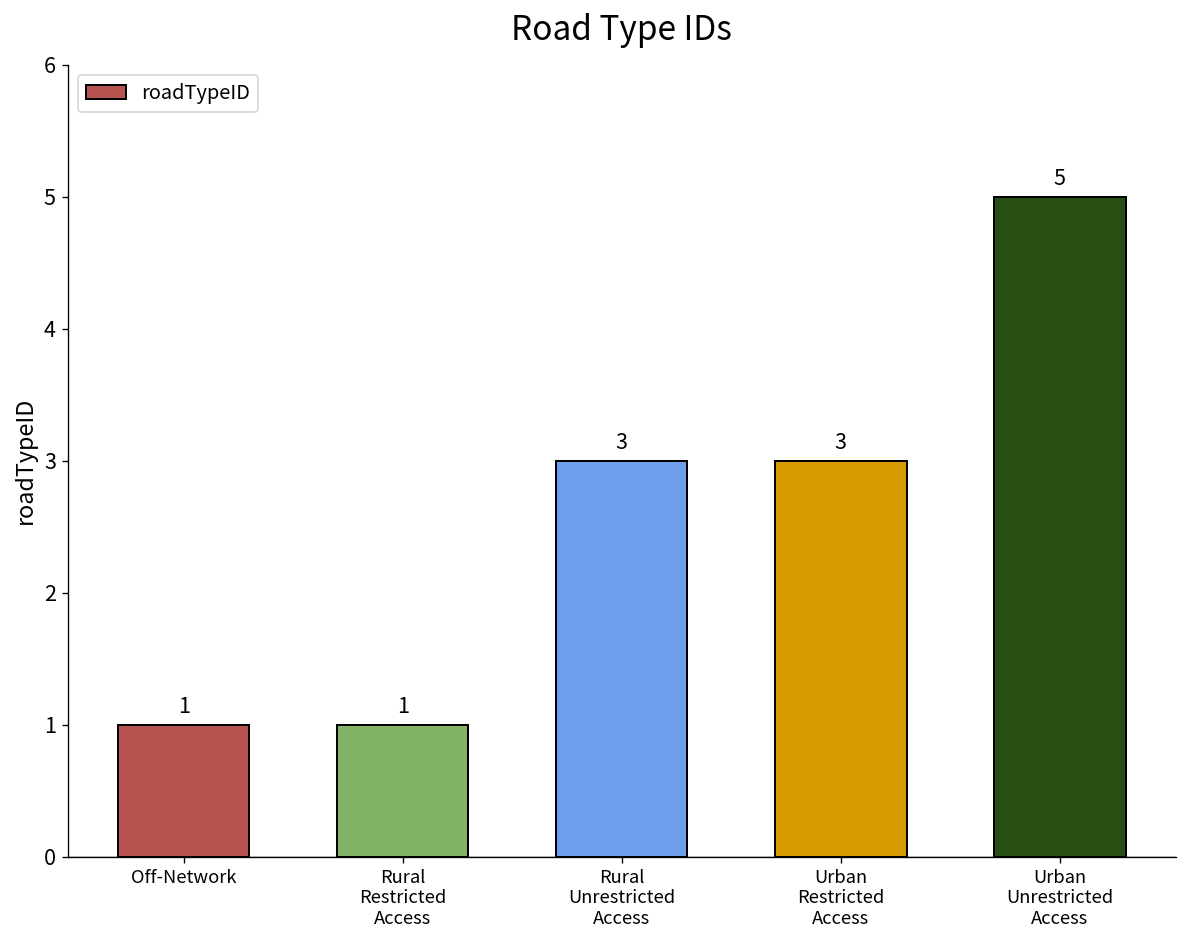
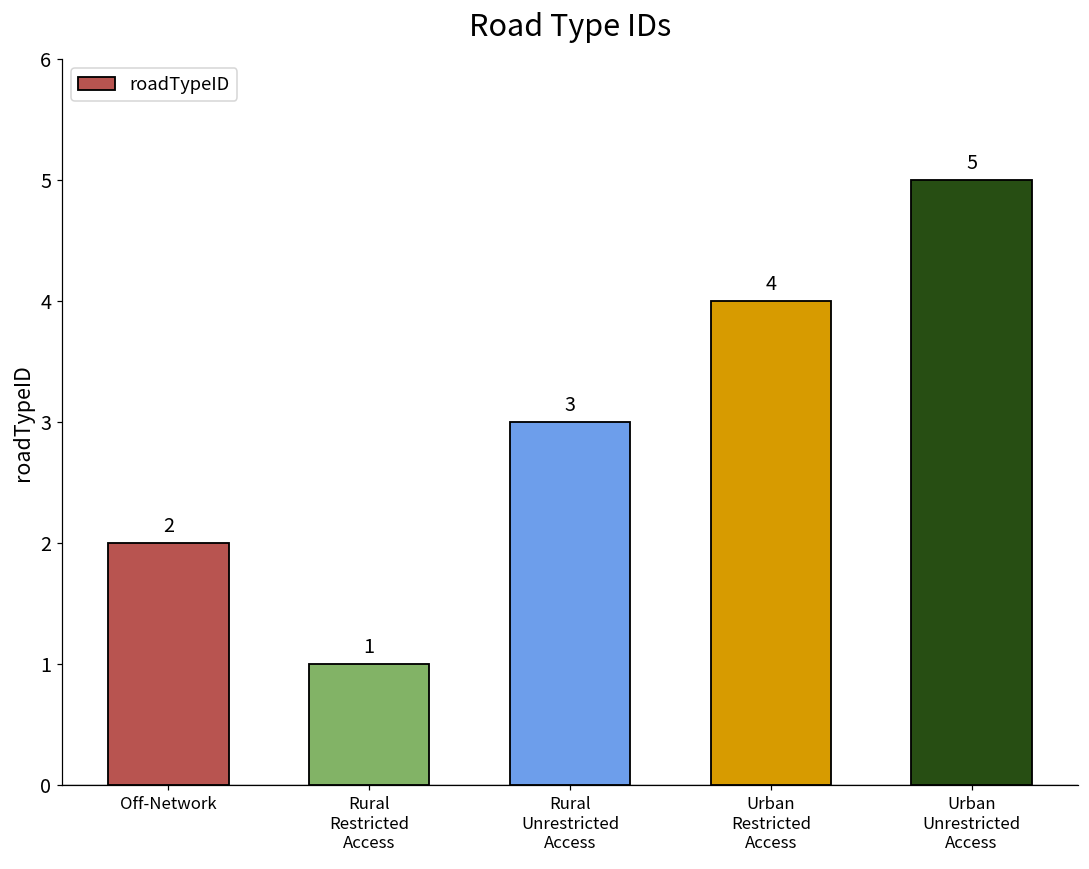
Off-Network: 1 -> 2
Urban Restricted Access: 3 -> 4
